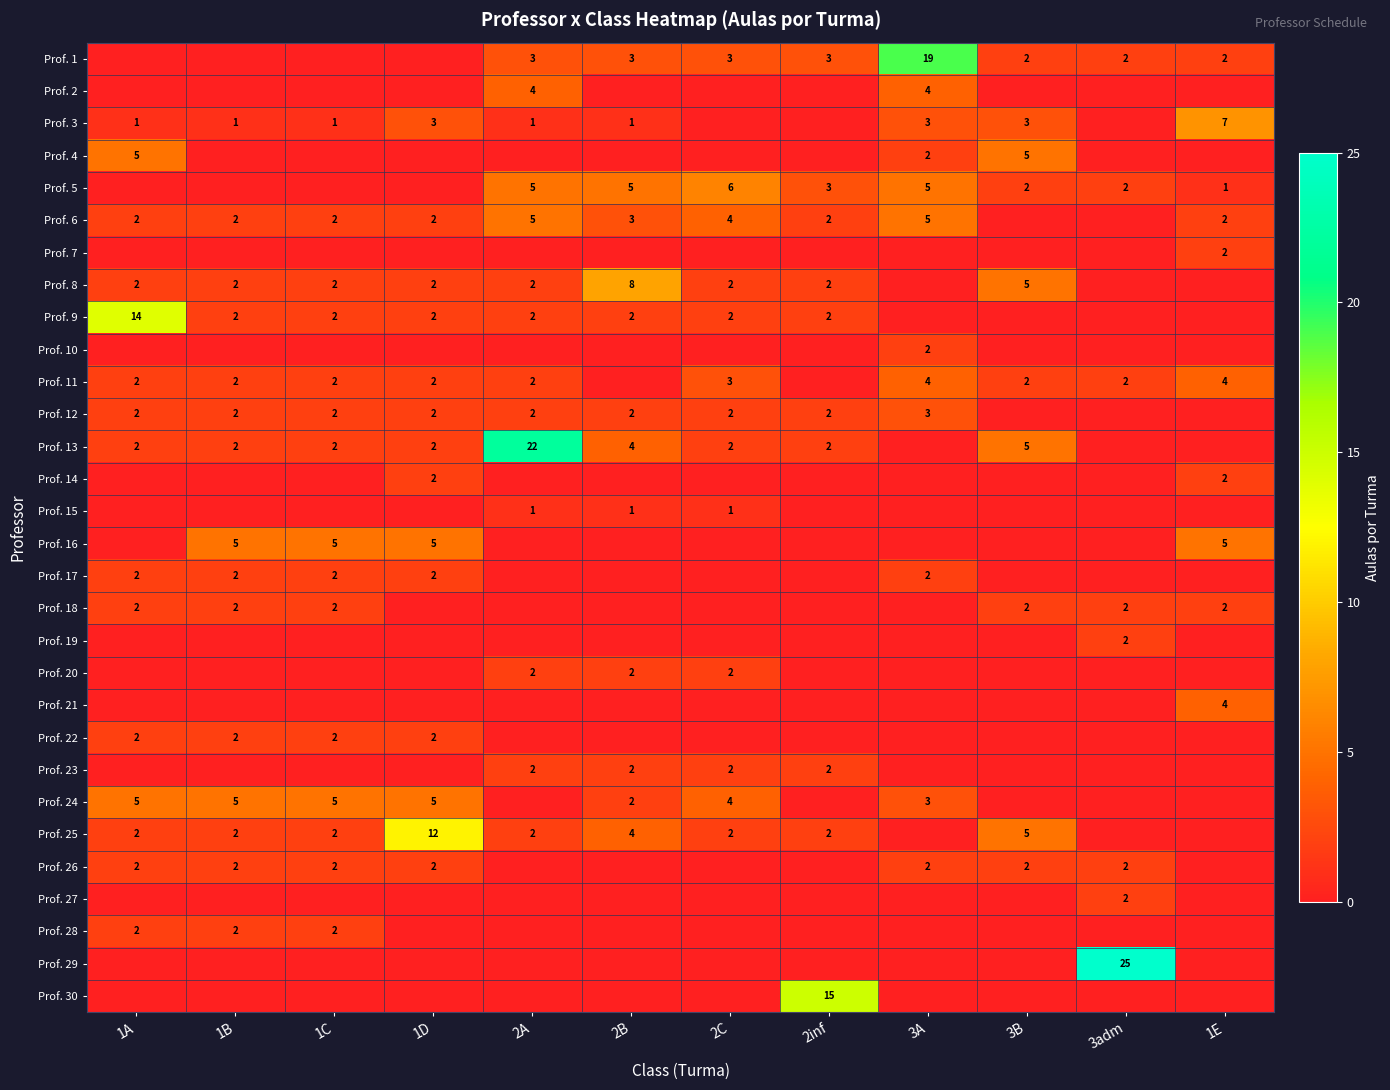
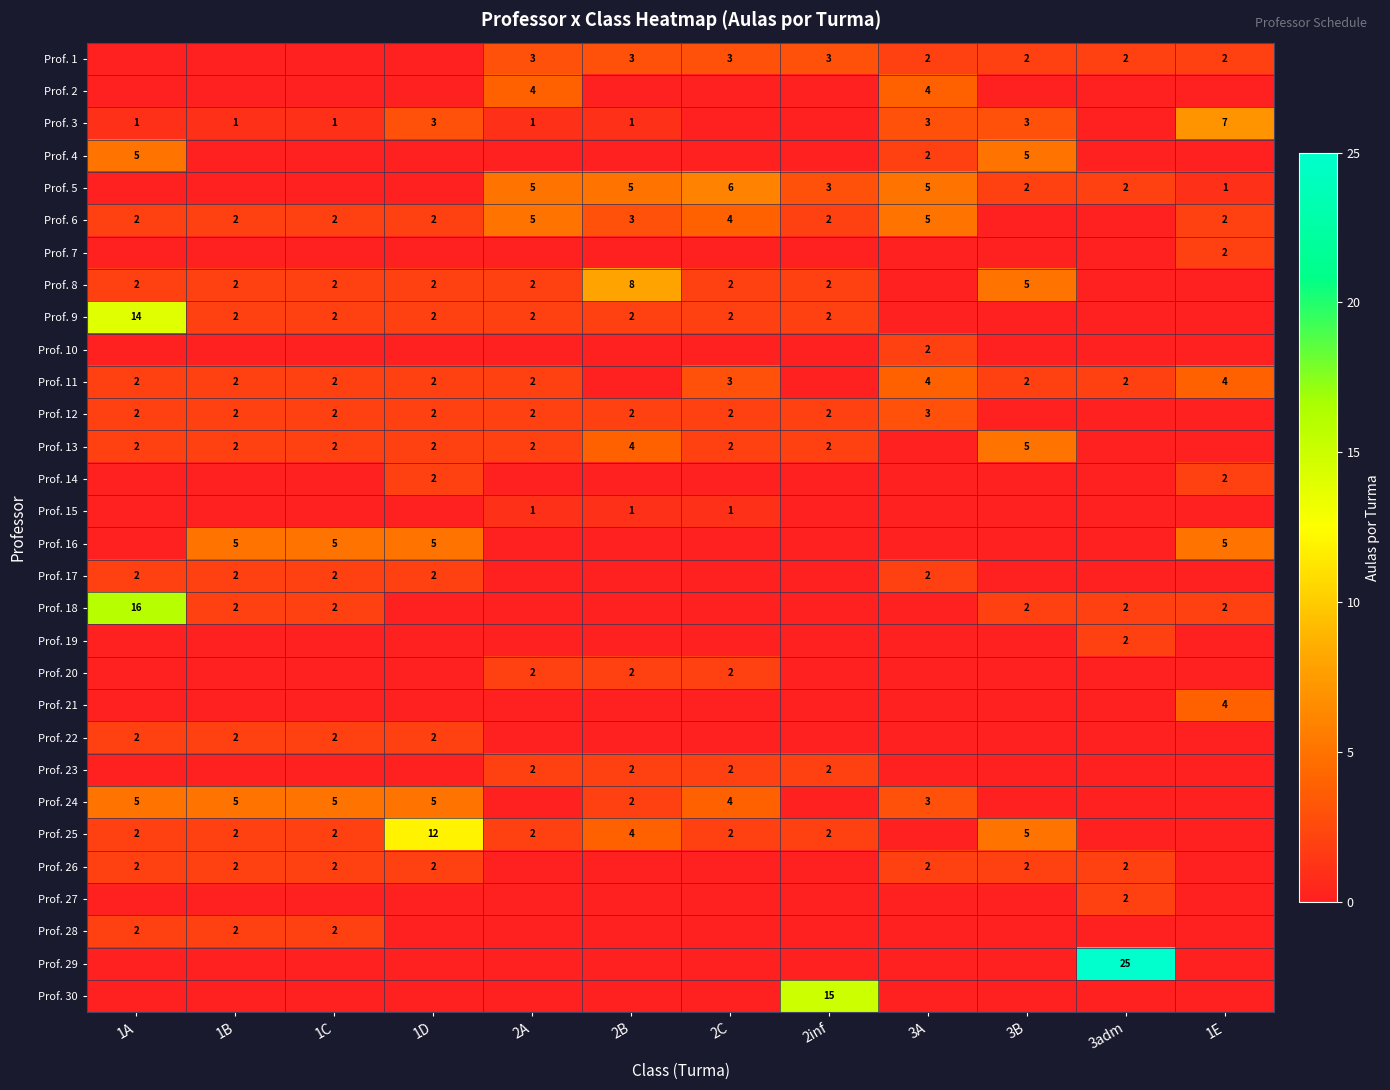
Prof. 1, 3A: 19 -> 2
Prof. 13, 2A: 22 -> 2
Prof. 18, 1A: 2 -> 16
